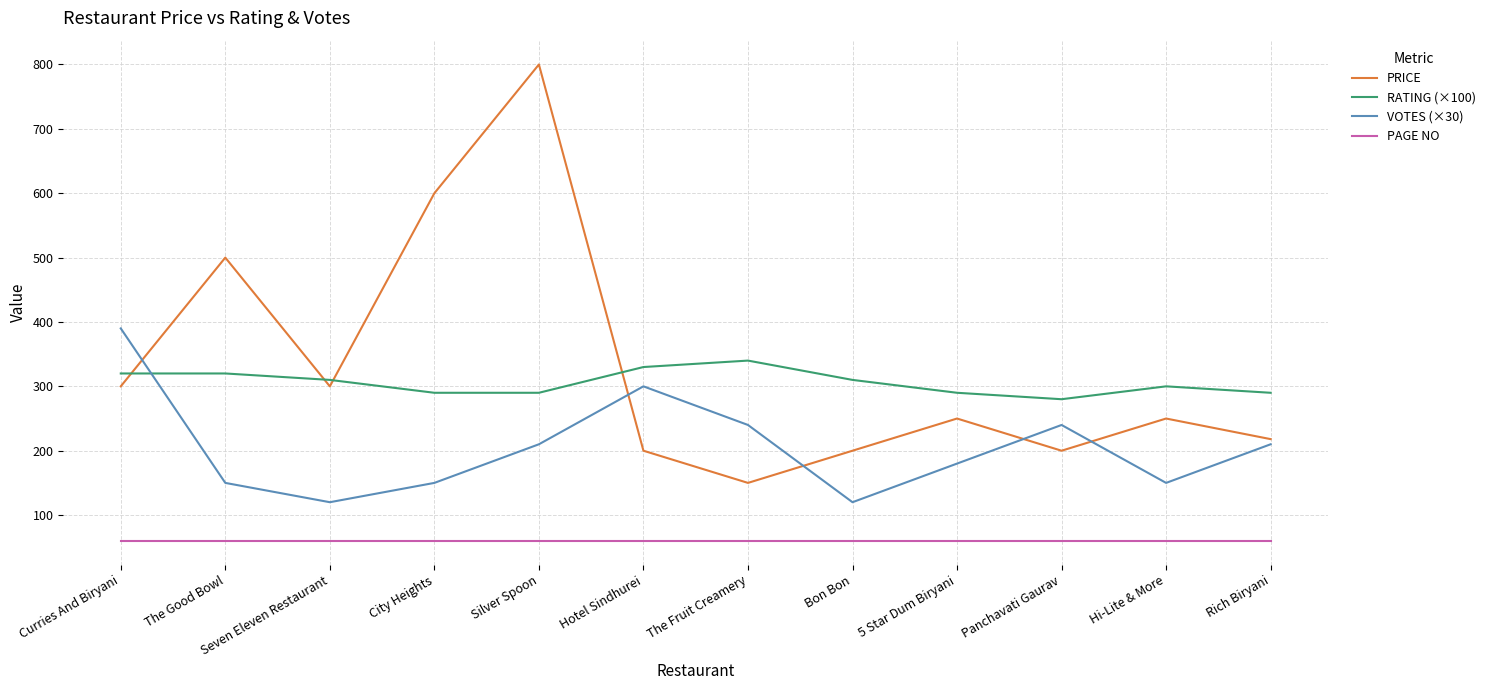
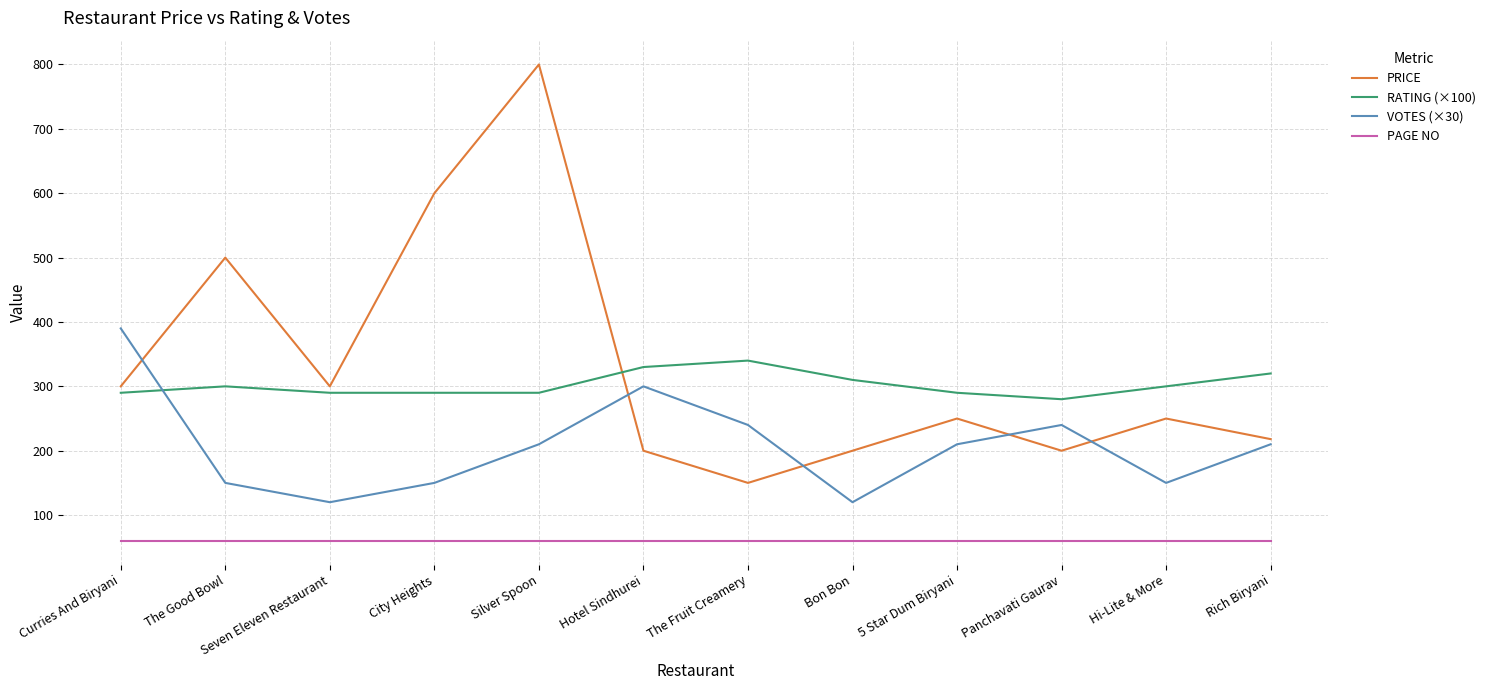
RATING (×100), Curries And Biryani: 320 -> 290
RATING (×100), The Good Bowl: 320 -> 300
RATING (×100), Seven Eleven Restaurant: 310 -> 290
VOTES (×30), 5 Star Dum Biryani: 180 -> 210
RATING (×100), Rich Biryani: 290 -> 320
